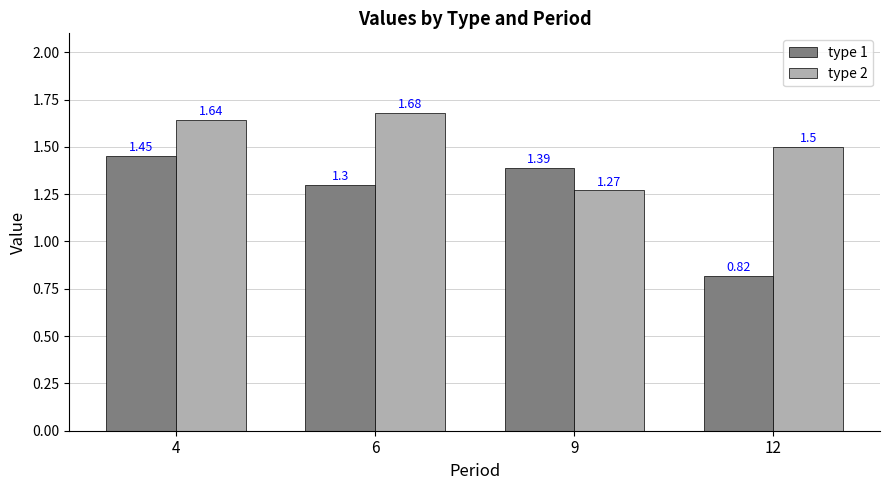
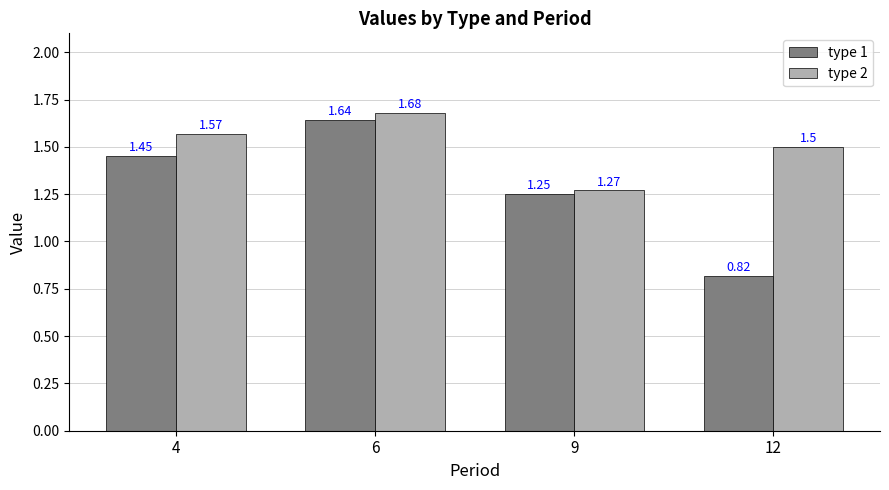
type 2, 4: 1.64 -> 1.57
type 1, 6: 1.3 -> 1.64
type 1, 9: 1.39 -> 1.25
